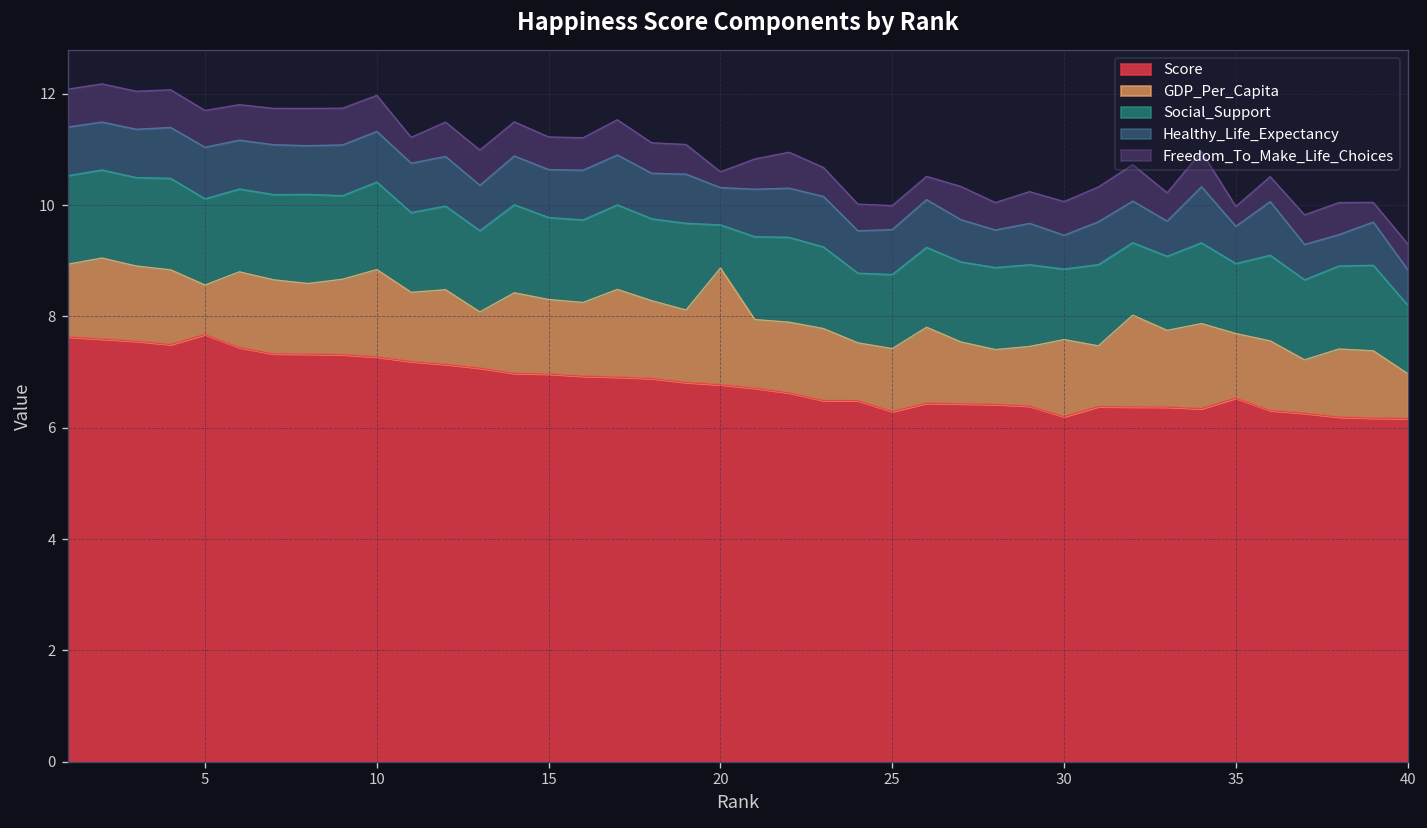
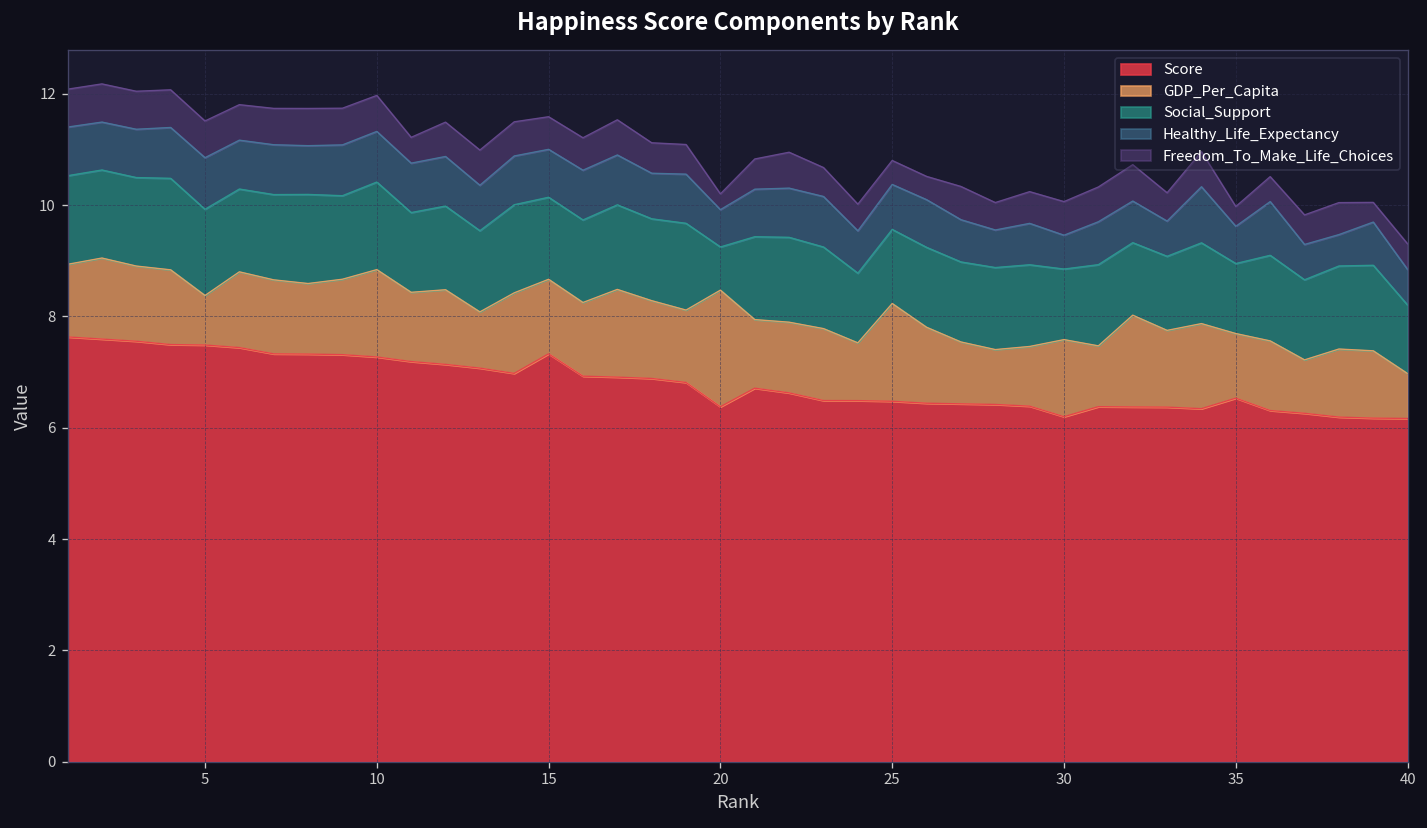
Score, 5: 7.7 -> 7.5
Score, 15: 7.0 -> 7.3
Score, 20: 6.8 -> 6.4
Score, 25: 6.3 -> 6.5
GDP_Per_Capita, 25: 1.1 -> 1.8
